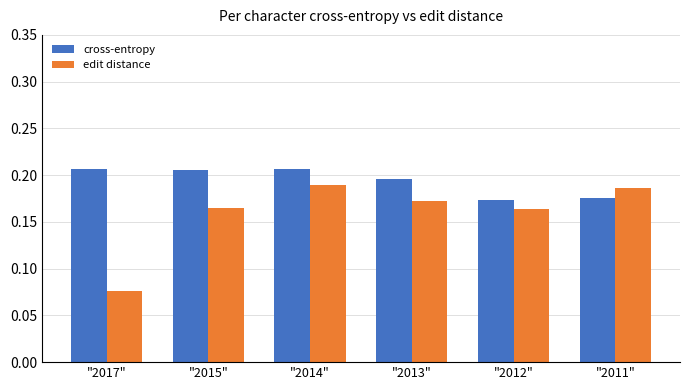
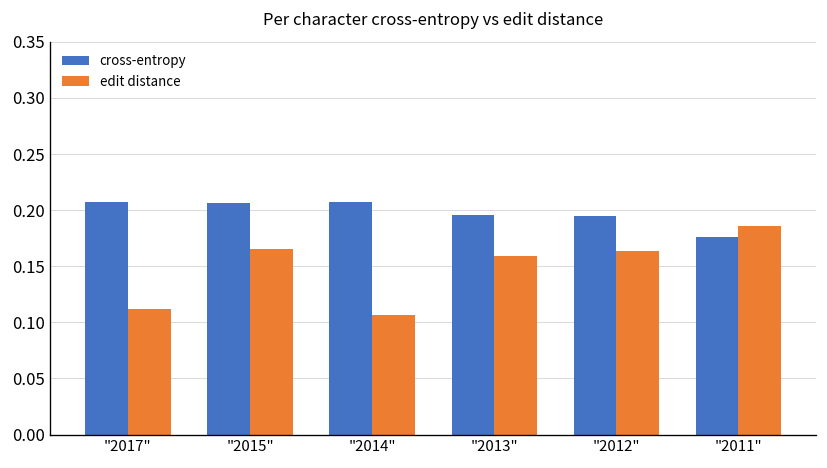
edit distance, "2017": 0.08 -> 0.11
edit distance, "2014": 0.19 -> 0.11
edit distance, "2013": 0.17 -> 0.16
cross-entropy, "2012": 0.17 -> 0.20
